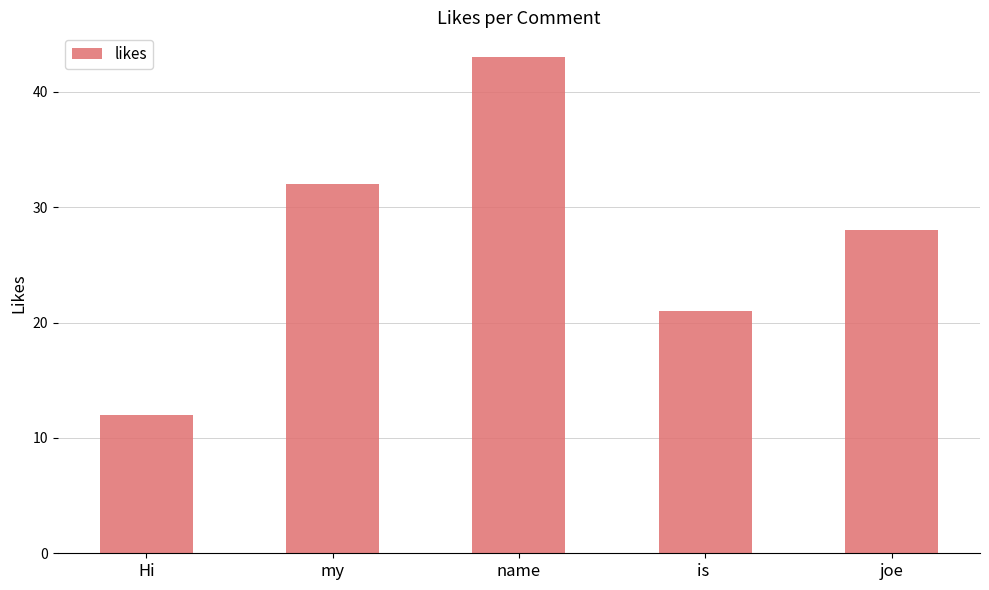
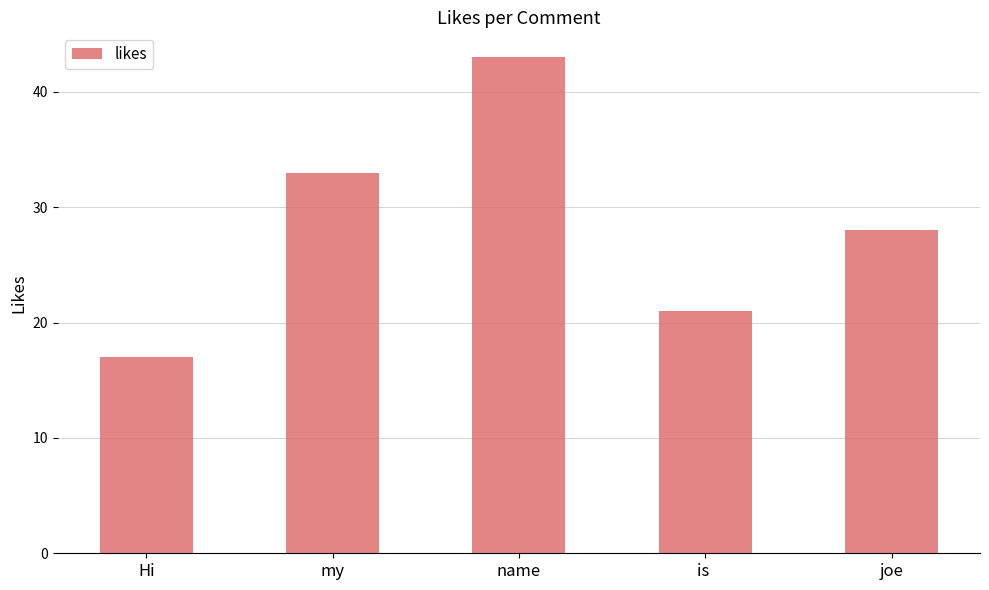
Hi: 12 -> 17
my: 32 -> 33
